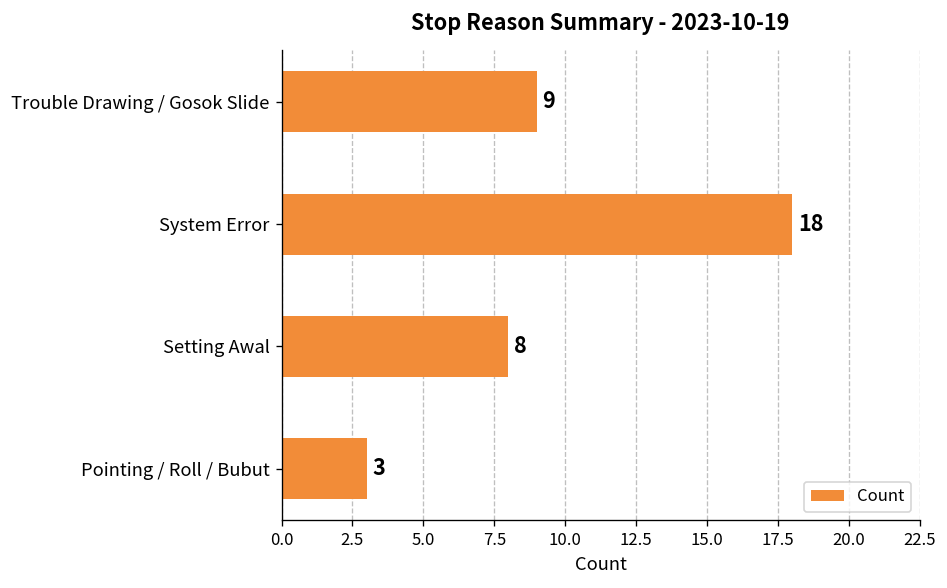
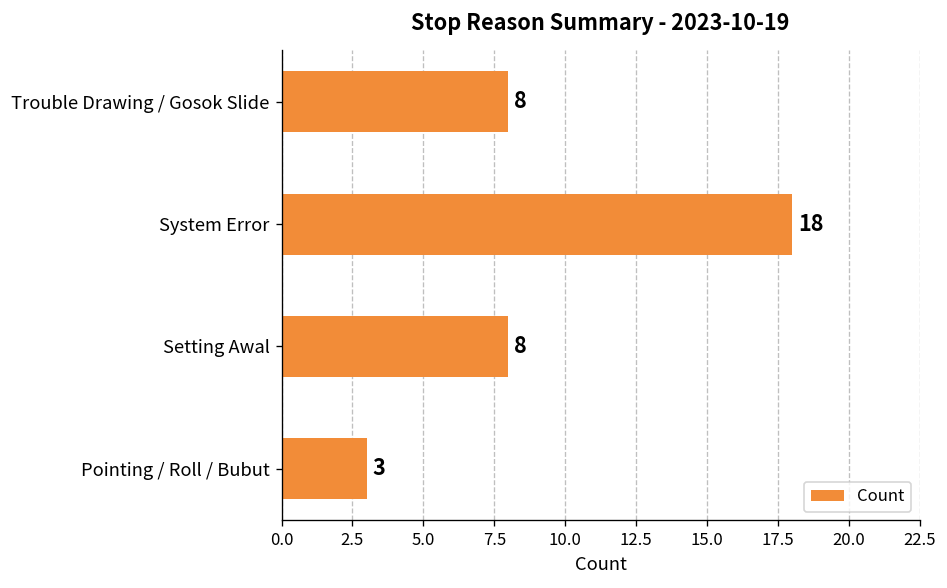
Trouble Drawing / Gosok Slide: 9 -> 8
